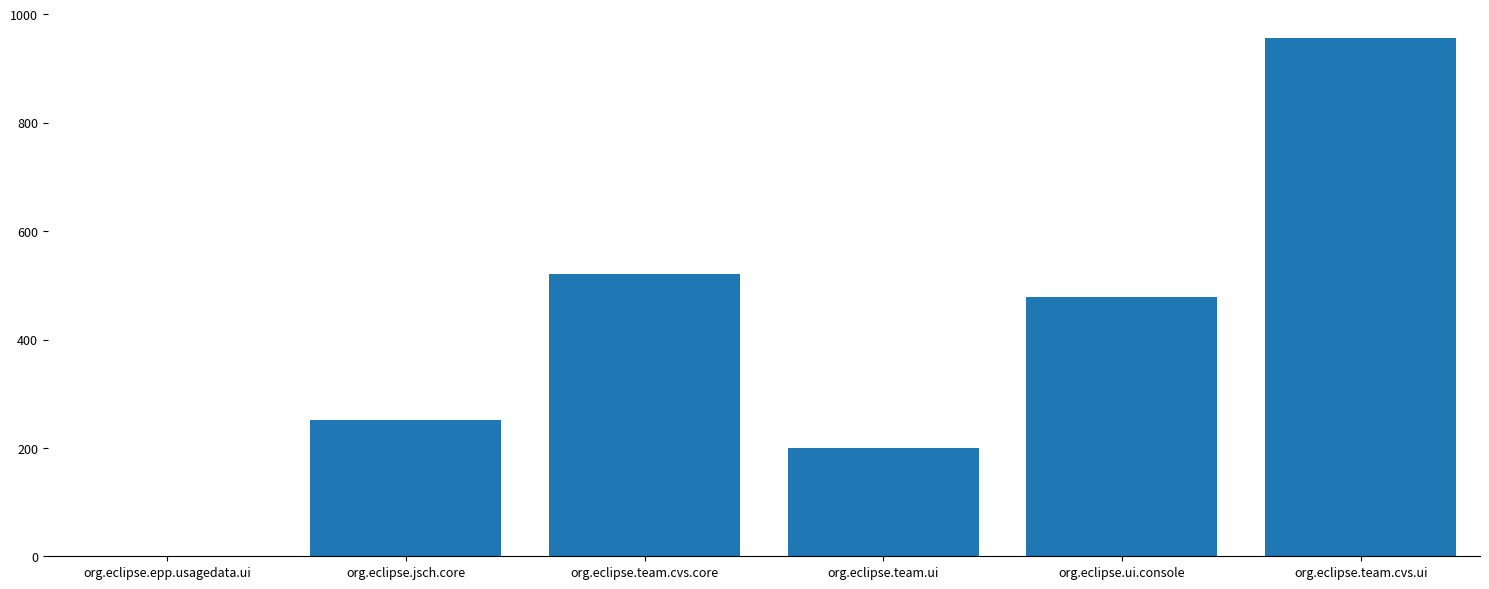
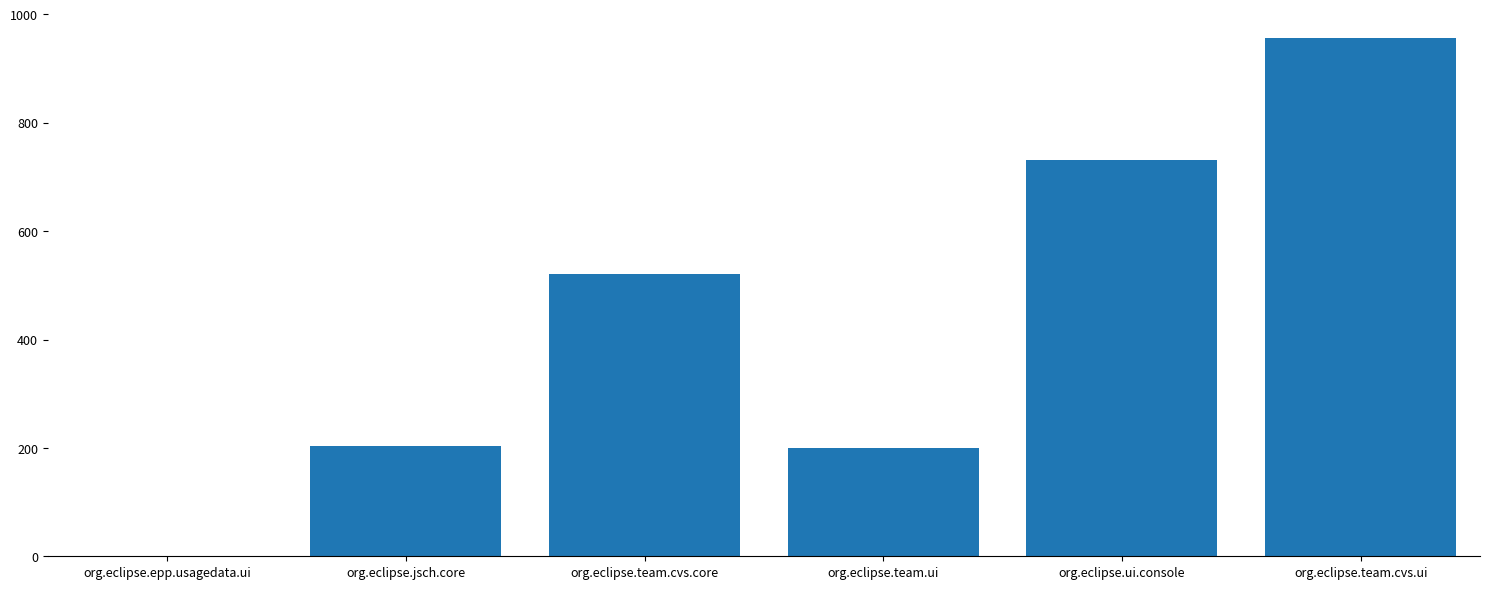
org.eclipse.jsch.core: 250 -> 200
org.eclipse.ui.console: 480 -> 730
